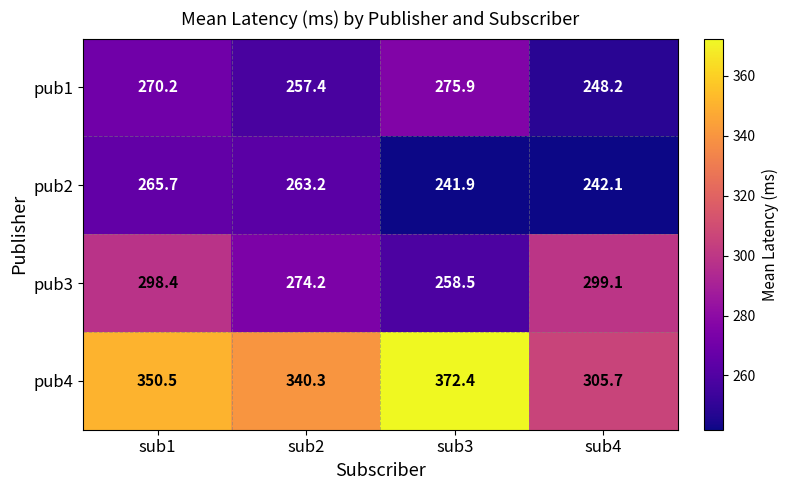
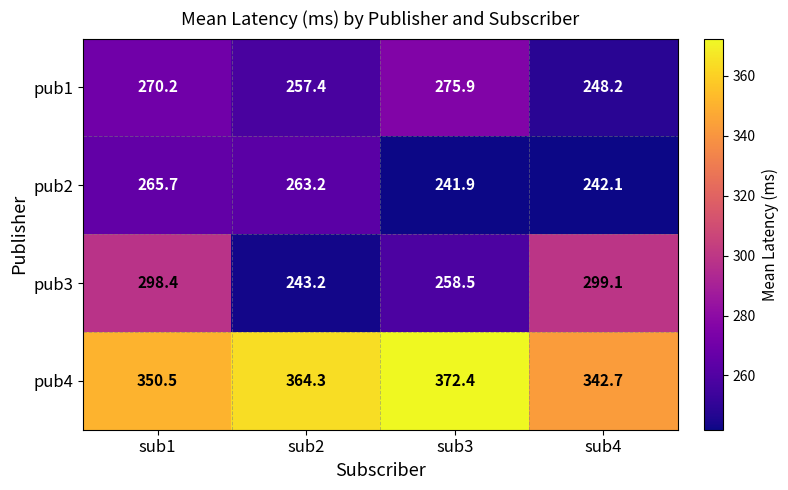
pub3, sub2: 274.2 -> 243.2
pub4, sub2: 340.3 -> 364.3
pub4, sub4: 305.7 -> 342.7
